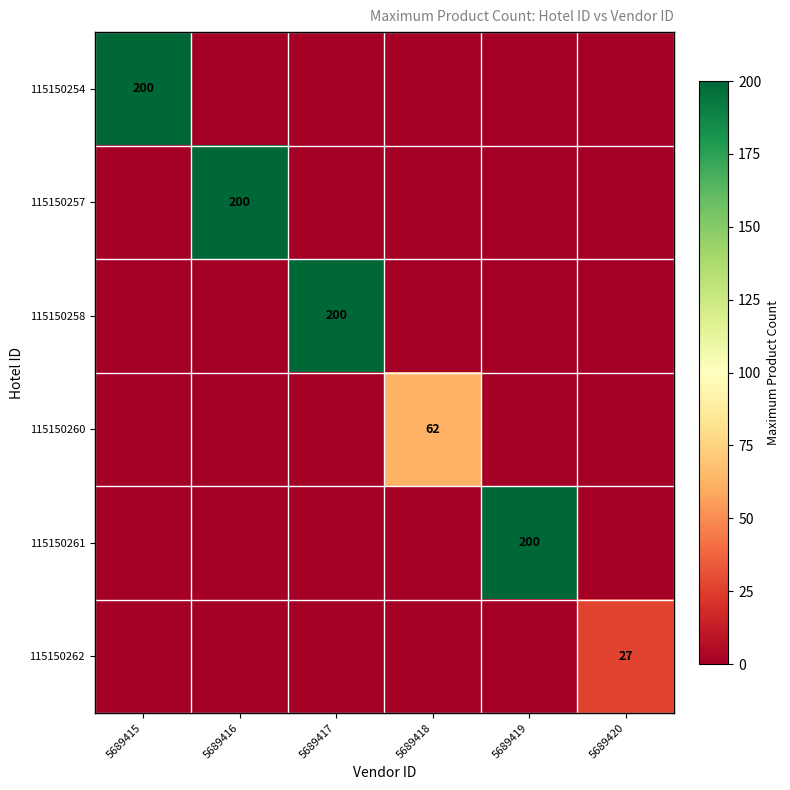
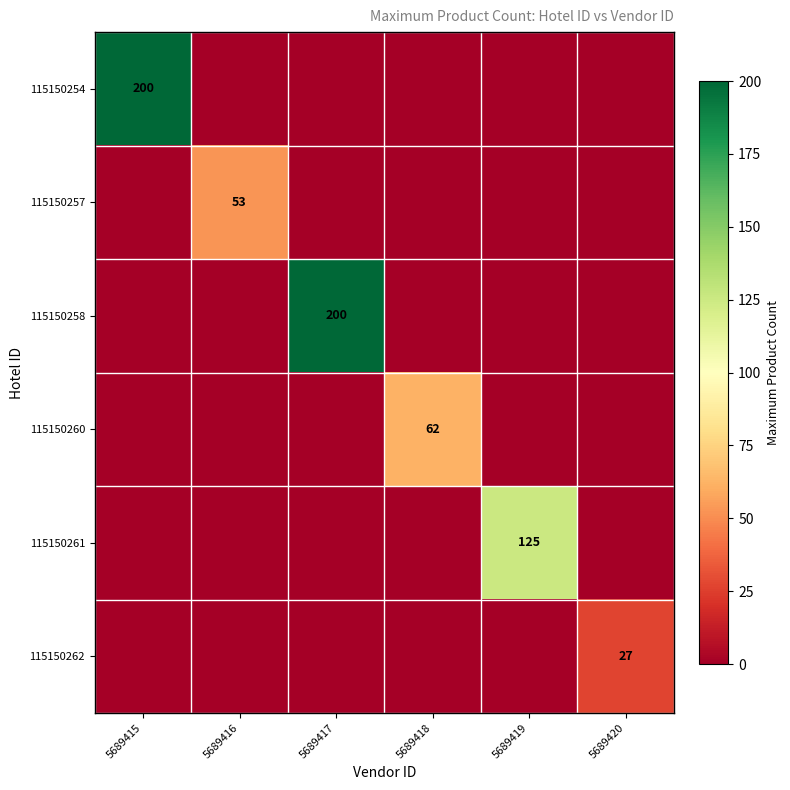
115150257, 5689416: 200 -> 53
115150261, 5689419: 200 -> 125
